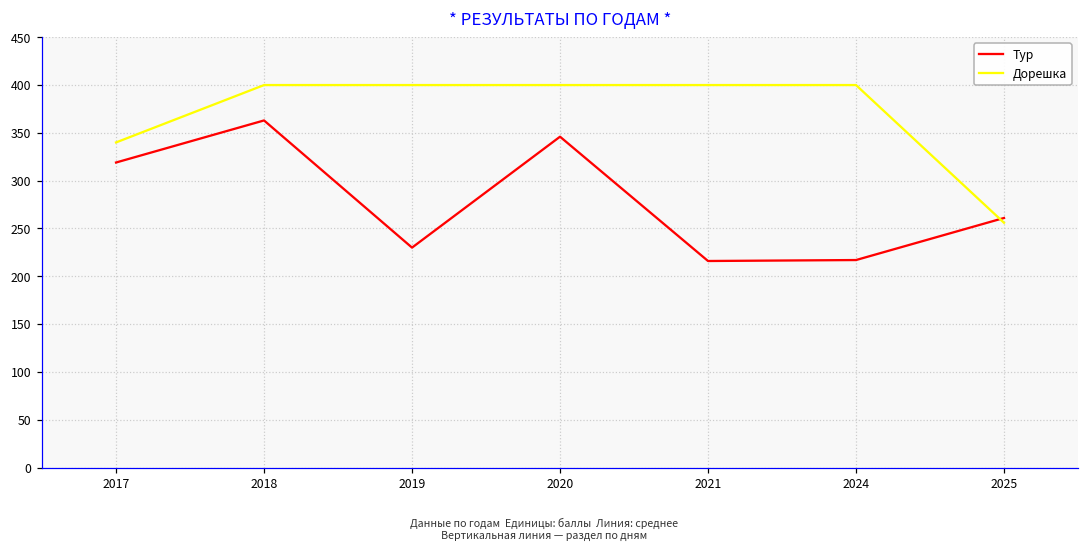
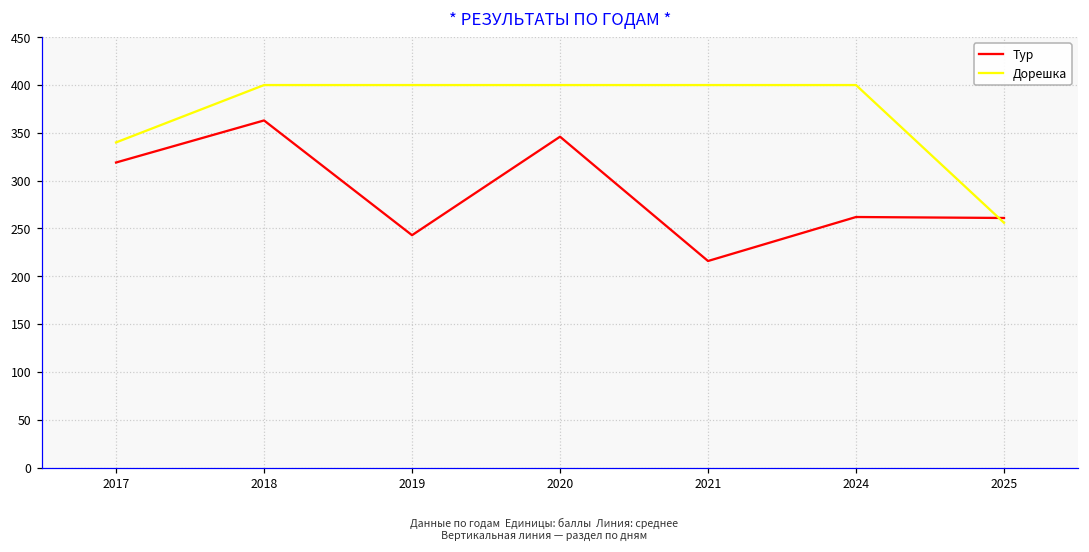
Тур, 2019: 230 -> 240
Тур, 2024: 220 -> 260
